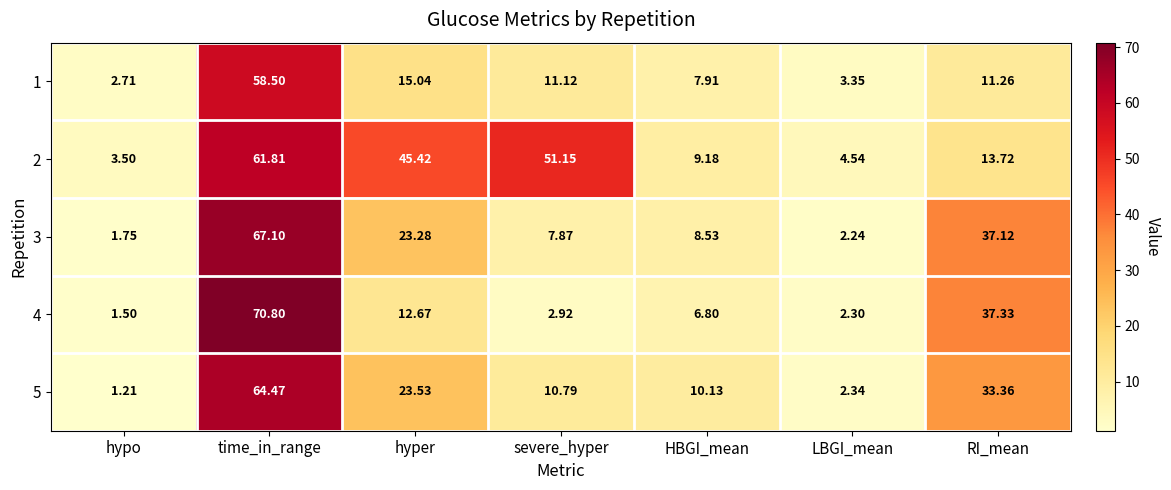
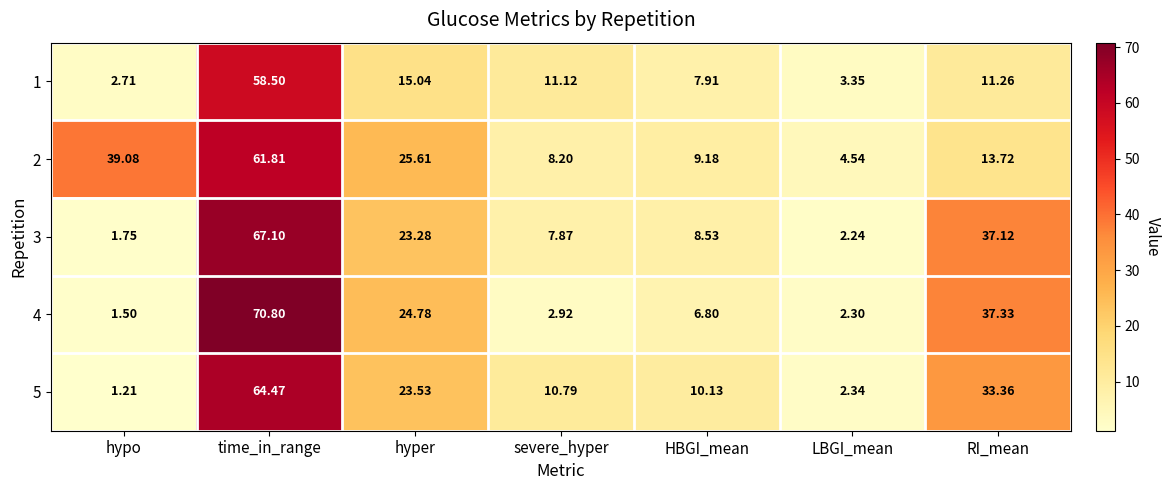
2, hypo: 3.50 -> 39.08
2, hyper: 45.42 -> 25.61
2, severe_hyper: 51.15 -> 8.20
4, hyper: 12.67 -> 24.78
